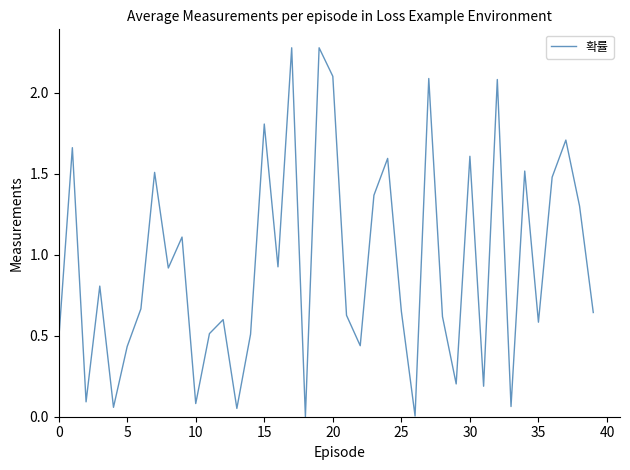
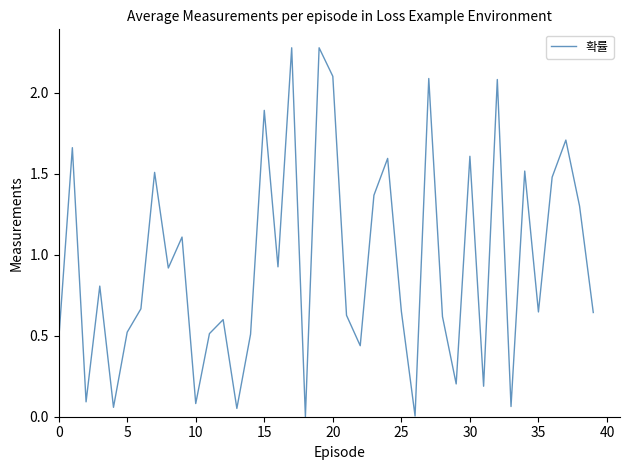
5: 0.43 -> 0.52
15: 1.81 -> 1.89
35: 0.58 -> 0.65
